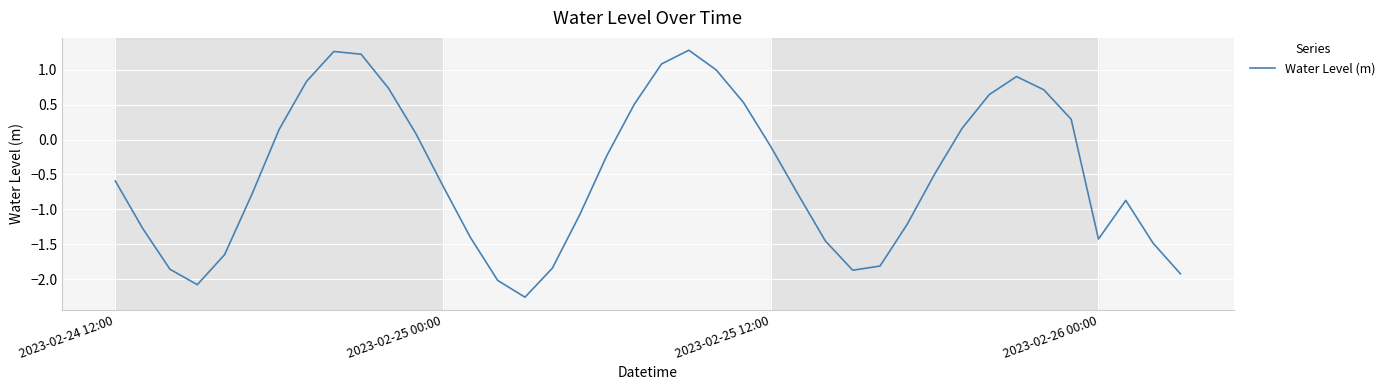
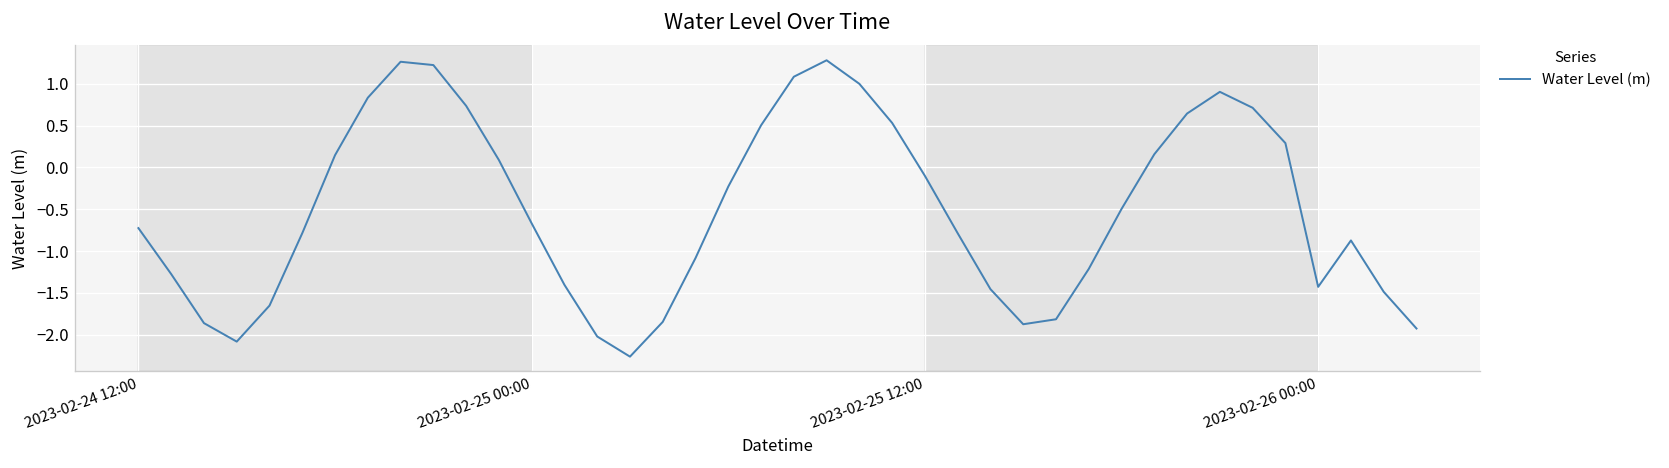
2023-02-24 12:00: -0.6 -> -0.7
